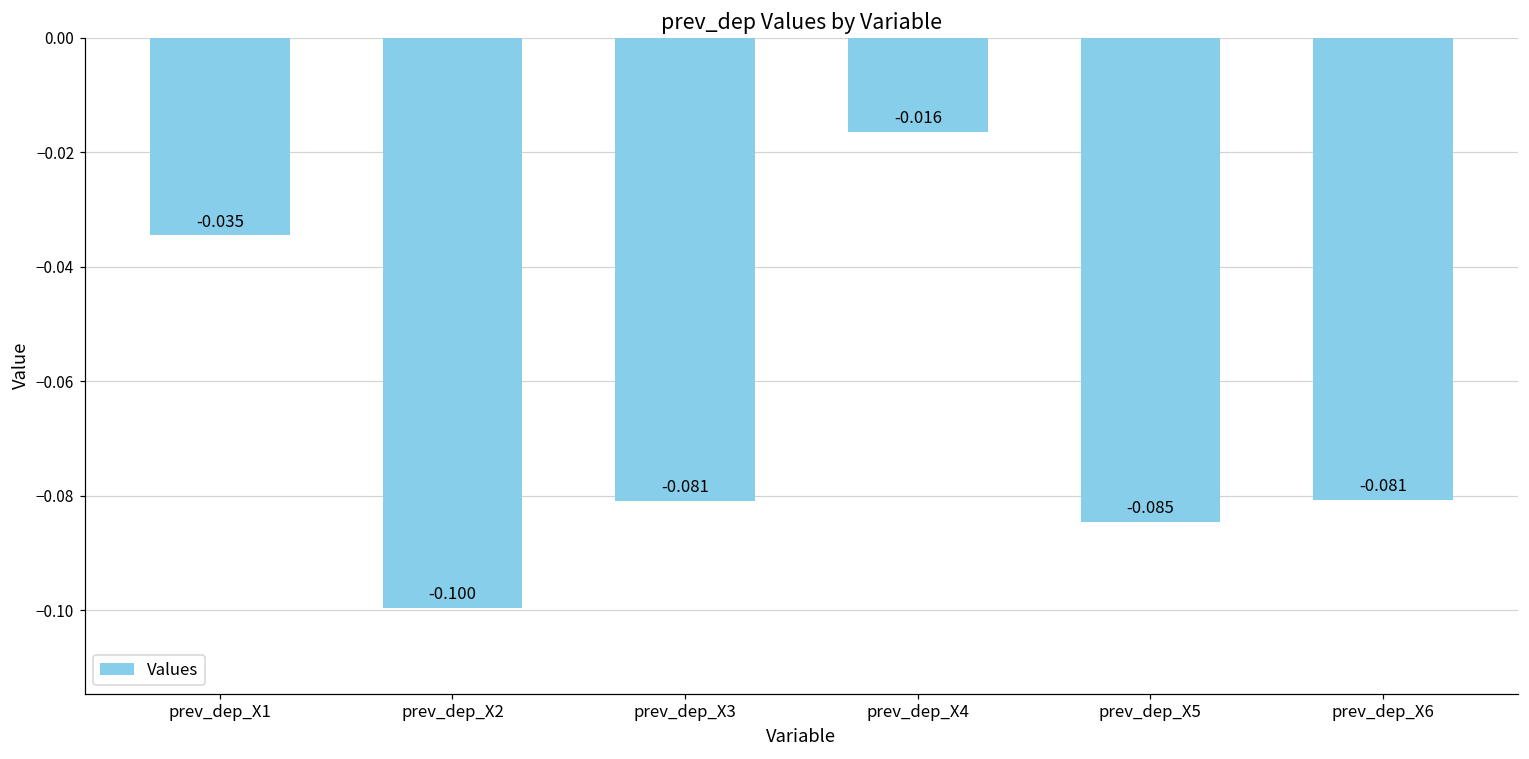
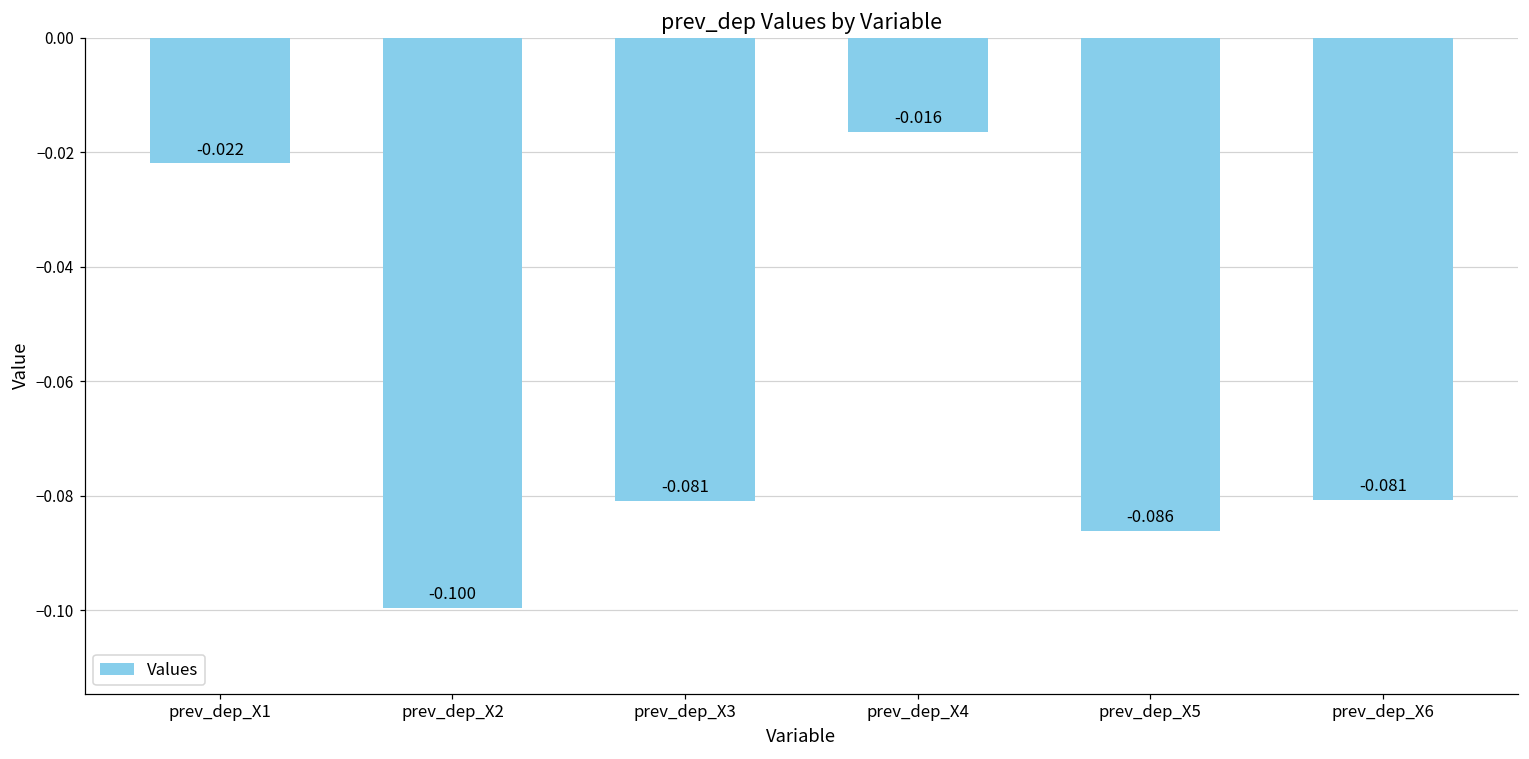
prev_dep_X1: -0.035 -> -0.022
prev_dep_X5: -0.085 -> -0.086
